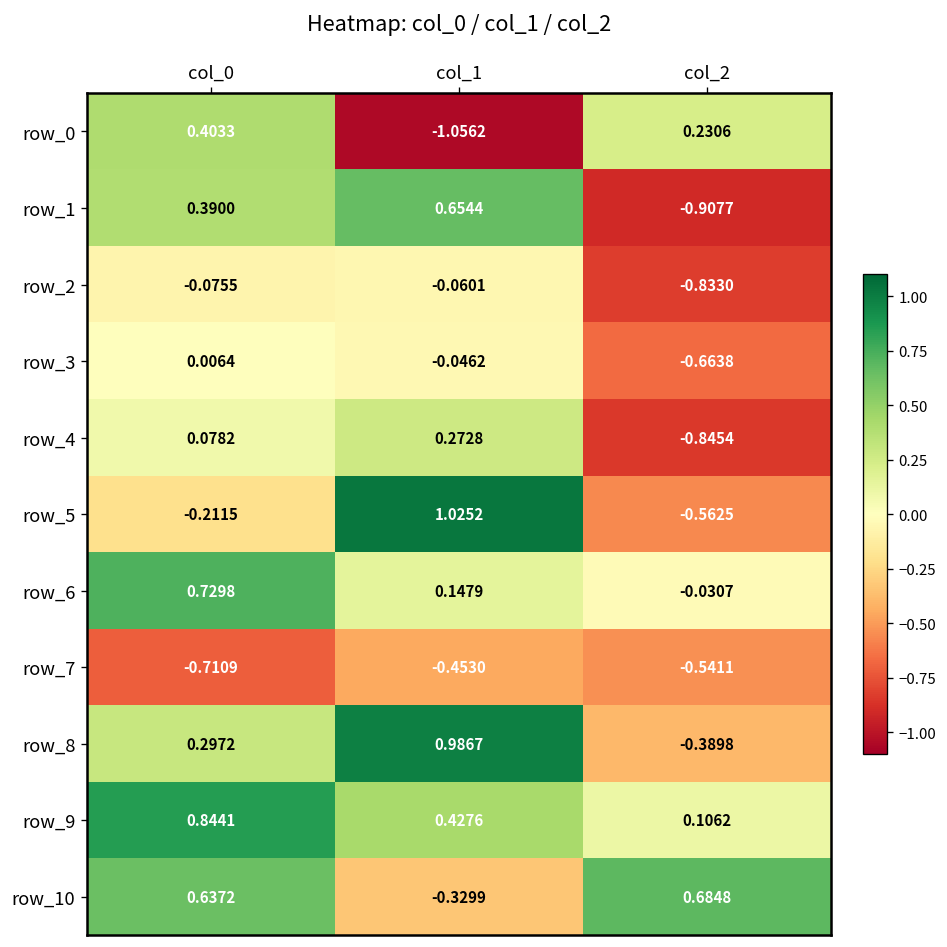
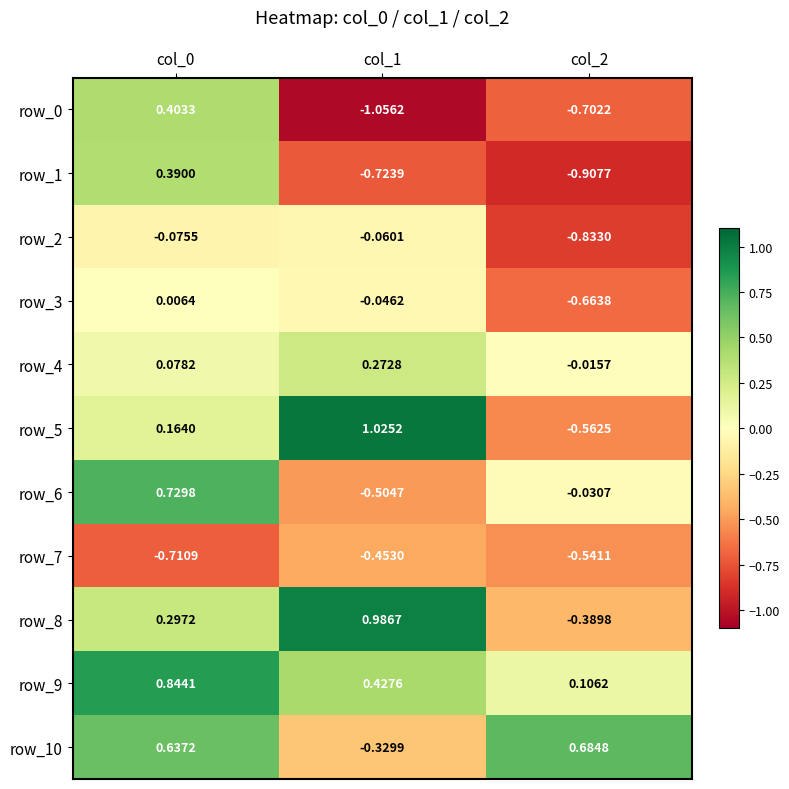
row_0, col_2: 0.2306 -> -0.7022
row_1, col_1: 0.6544 -> -0.7239
row_4, col_2: -0.8454 -> -0.0157
row_5, col_0: -0.2115 -> 0.1640
row_6, col_1: 0.1479 -> -0.5047
